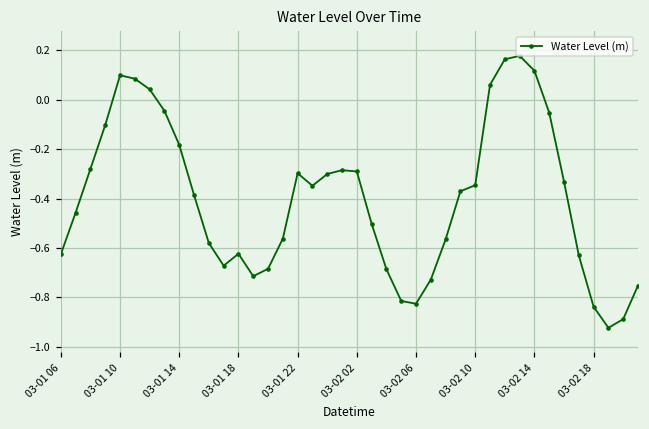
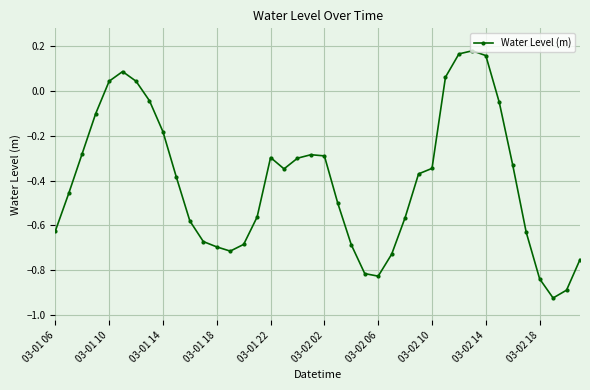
03-01 10: 0.10 -> 0.04
03-01 18: -0.62 -> -0.70
03-02 14: 0.12 -> 0.16
